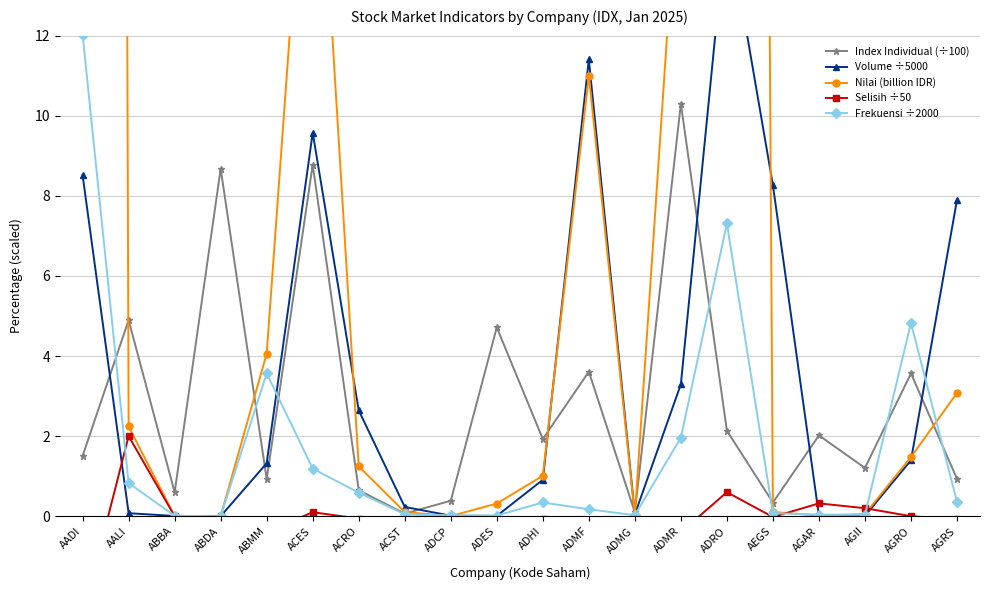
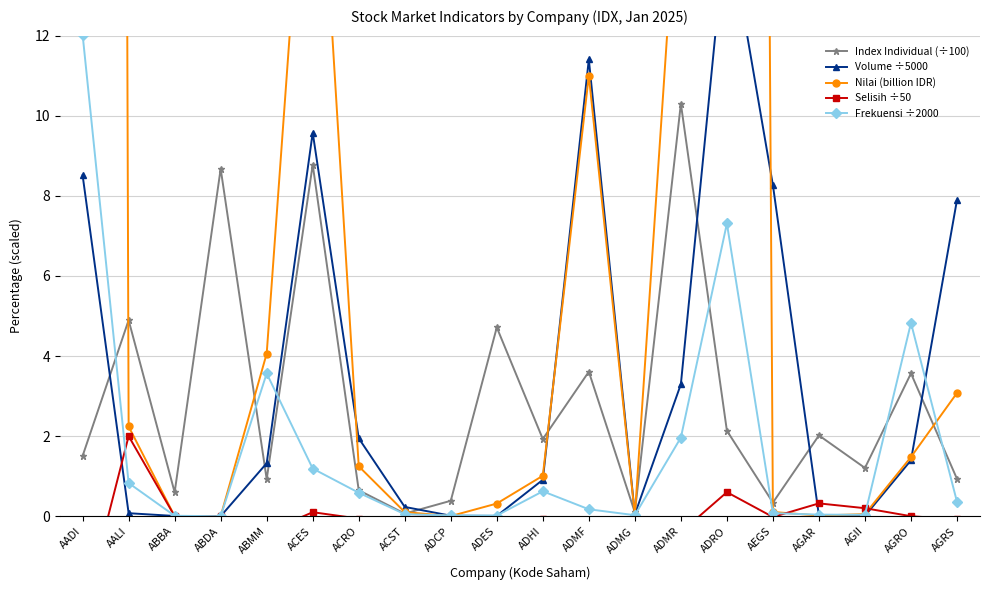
Volume ÷5000, ACRO: 2.6 -> 1.9
Frekuensi ÷2000, ADHI: 0.3 -> 0.6
